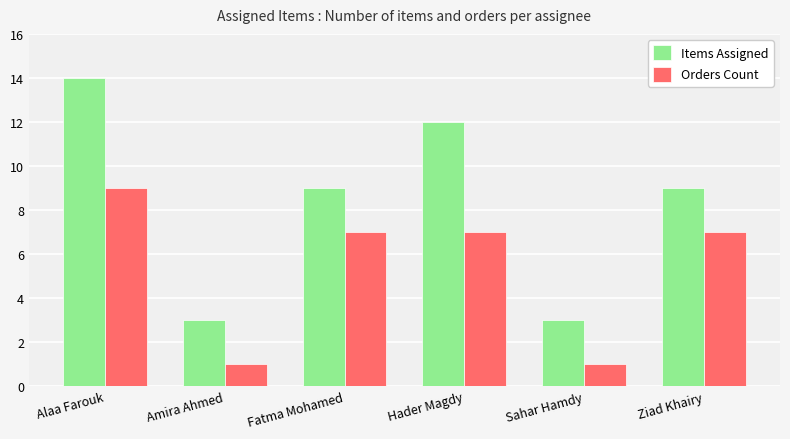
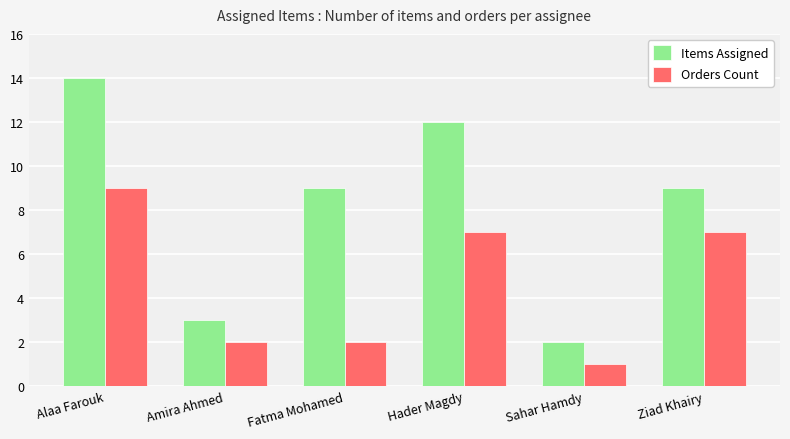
Orders Count, Amira Ahmed: 1 -> 2
Orders Count, Fatma Mohamed: 7 -> 2
Items Assigned, Sahar Hamdy: 3 -> 2
